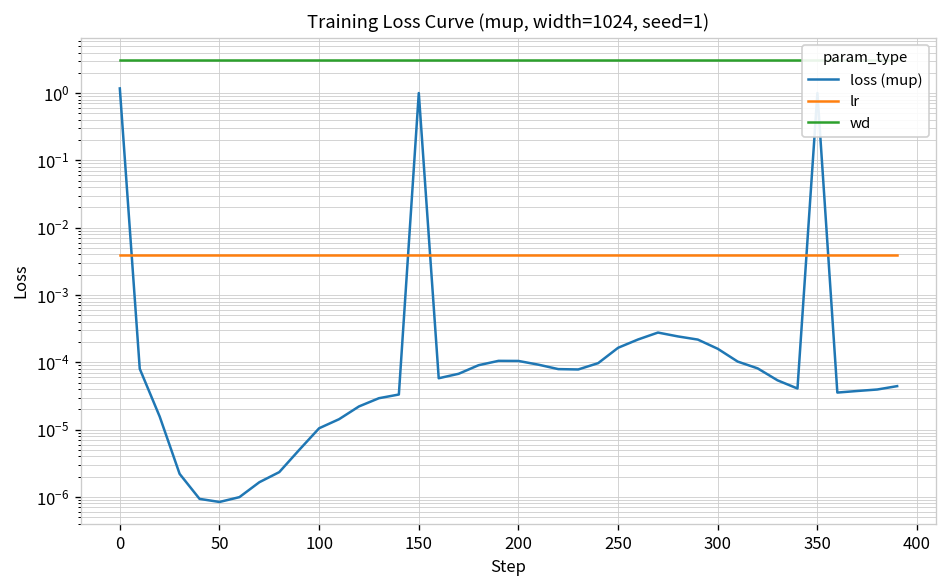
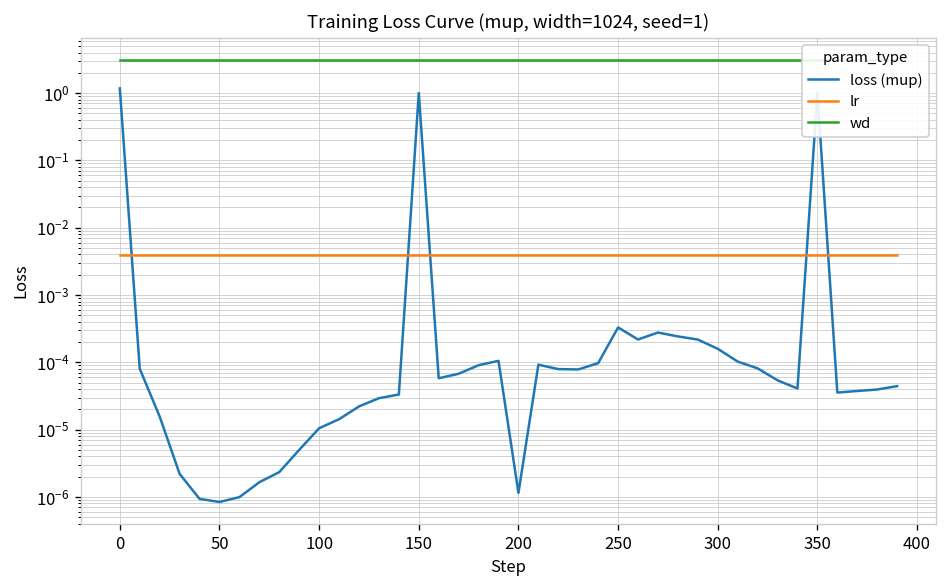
loss (mup), 200: 0.00010 -> 0.0000012
loss (mup), 250: 0.00016 -> 0.0003
